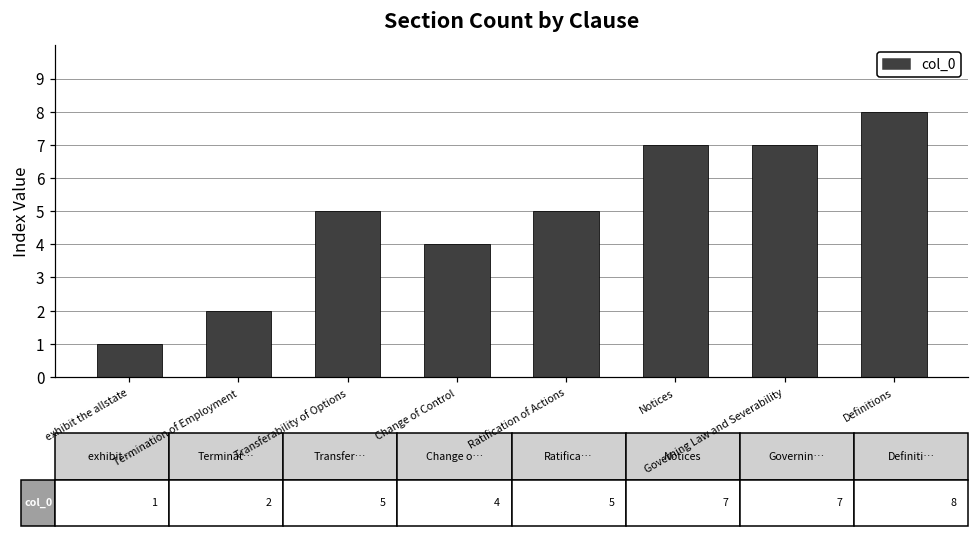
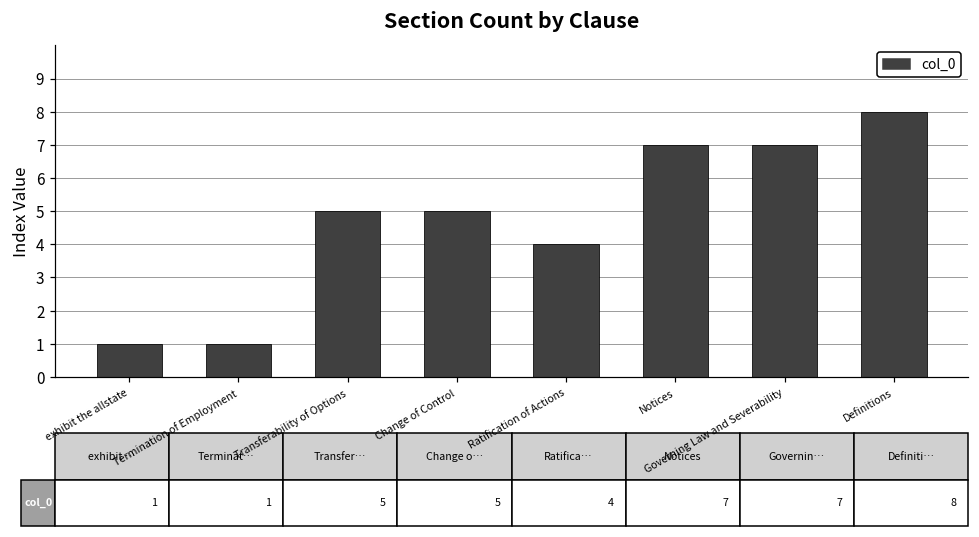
Termination of Employment: 2 -> 1
Change of Control: 4 -> 5
Ratification of Actions: 5 -> 4
